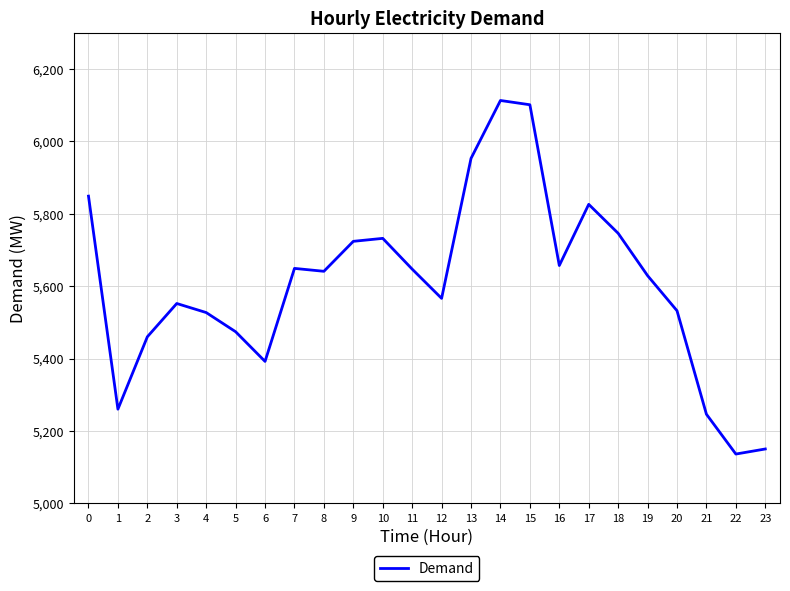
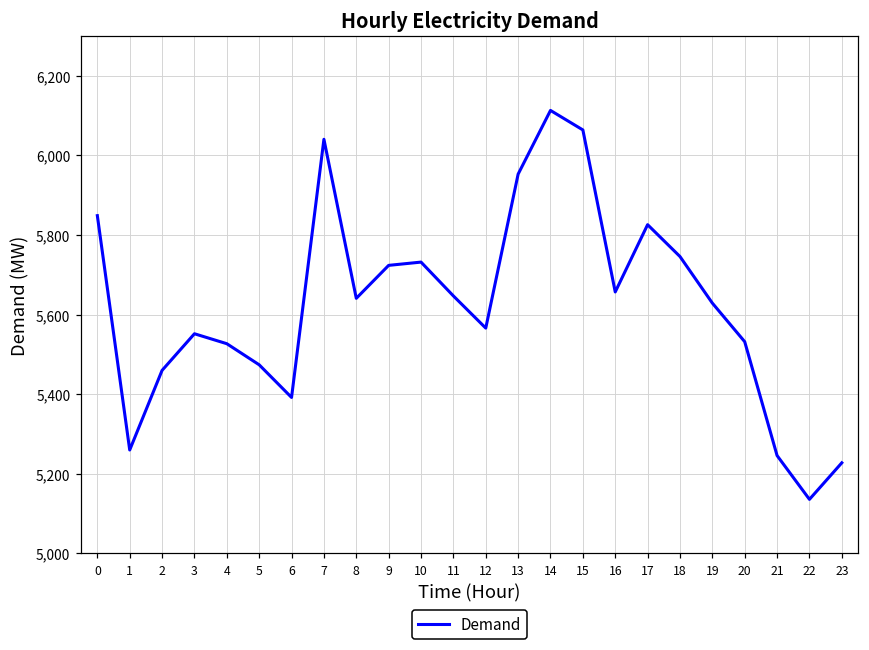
7: 5,650 -> 6,040
15: 6,100 -> 6,060
23: 5,150 -> 5,230
